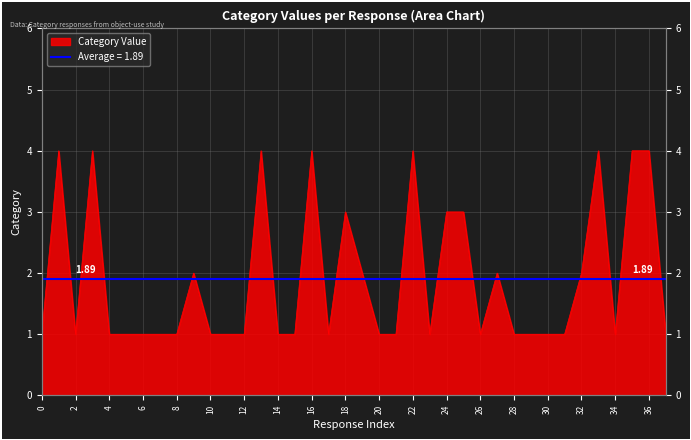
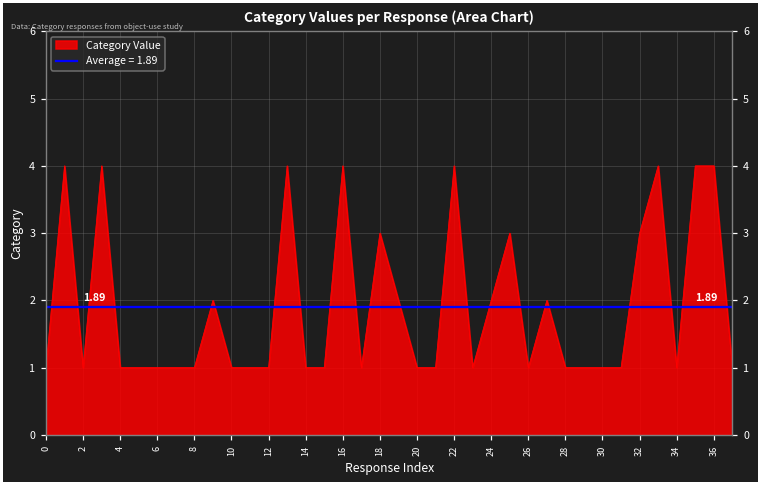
24: 3 -> 2
32: 2 -> 3
